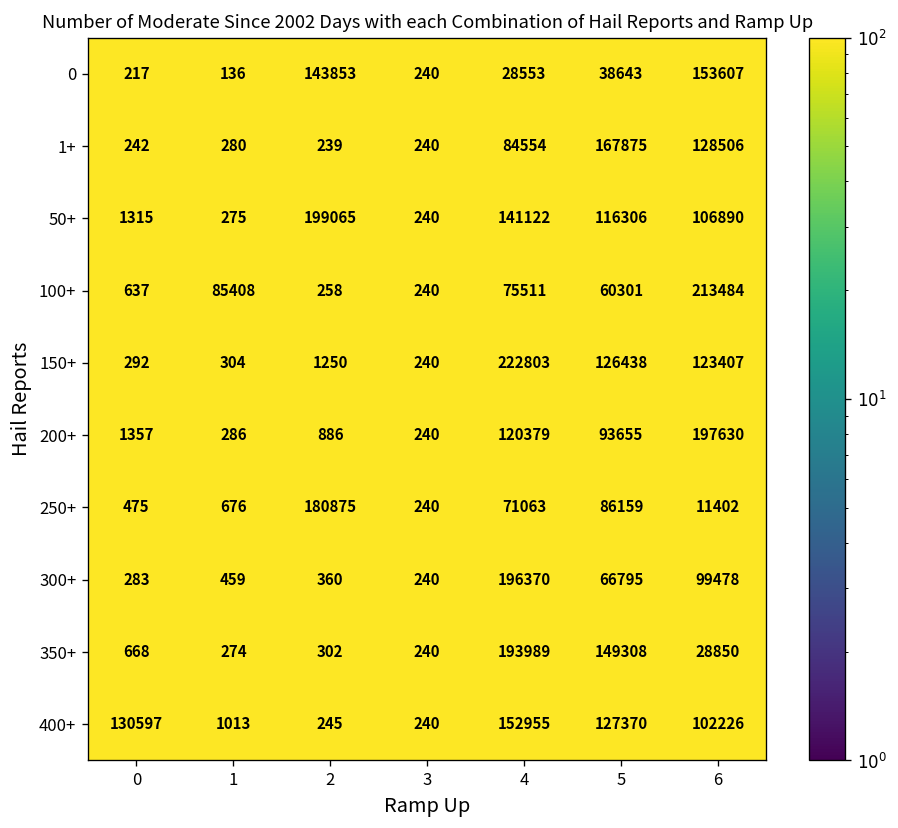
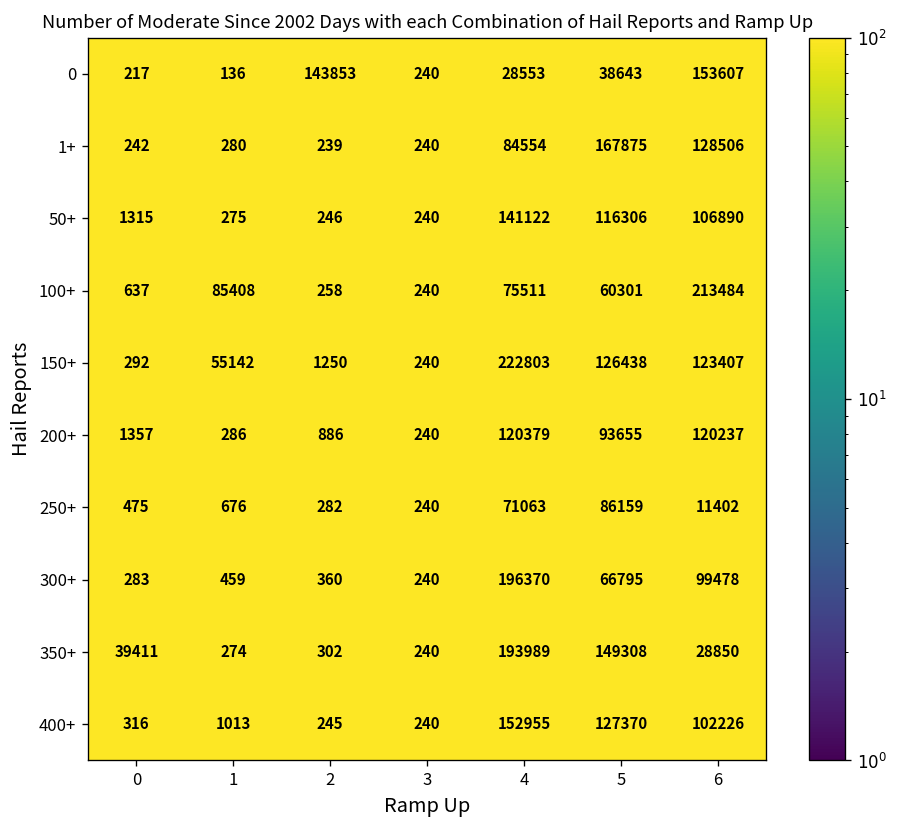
50+, 2: 199065 -> 246
150+, 1: 304 -> 55142
200+, 6: 197630 -> 120237
250+, 2: 180875 -> 282
350+, 0: 668 -> 39411
400+, 0: 130597 -> 316
